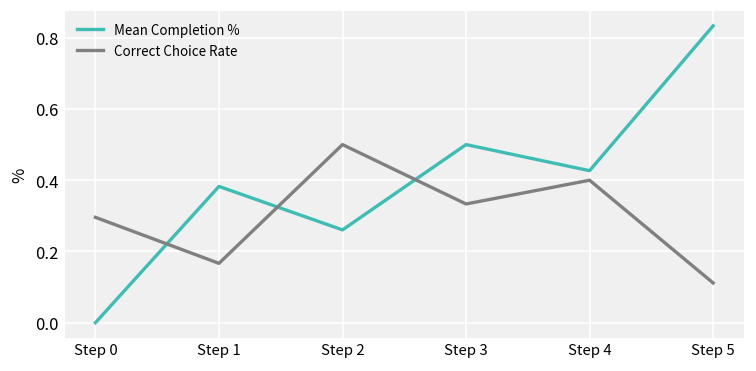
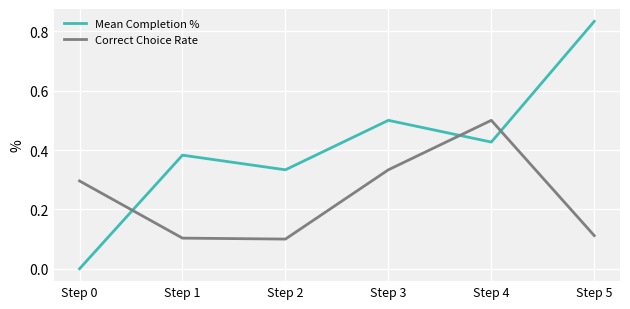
Correct Choice Rate, Step 1: 0.17 -> 0.10
Mean Completion %, Step 2: 0.26 -> 0.33
Correct Choice Rate, Step 2: 0.5 -> 0.1
Correct Choice Rate, Step 4: 0.4 -> 0.5
